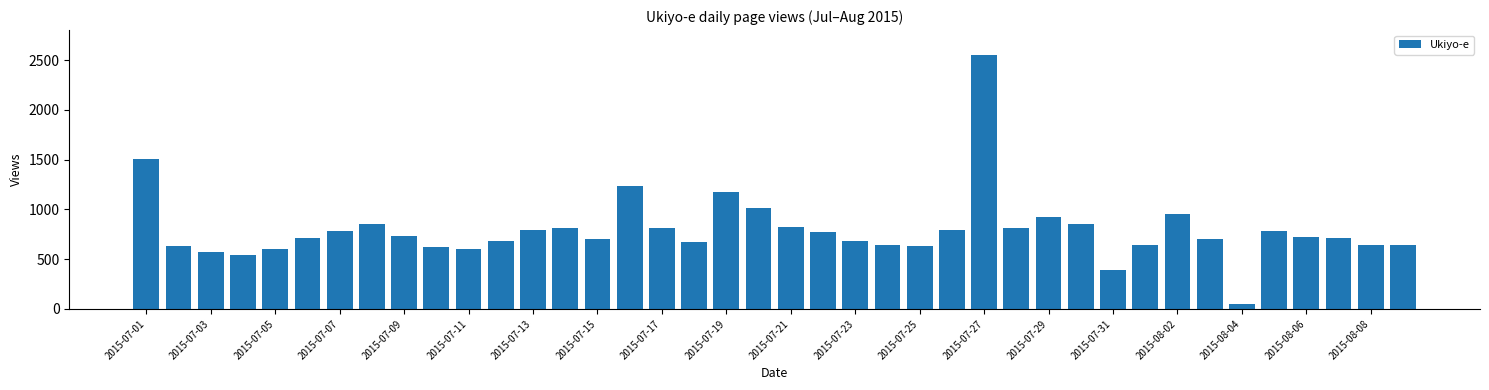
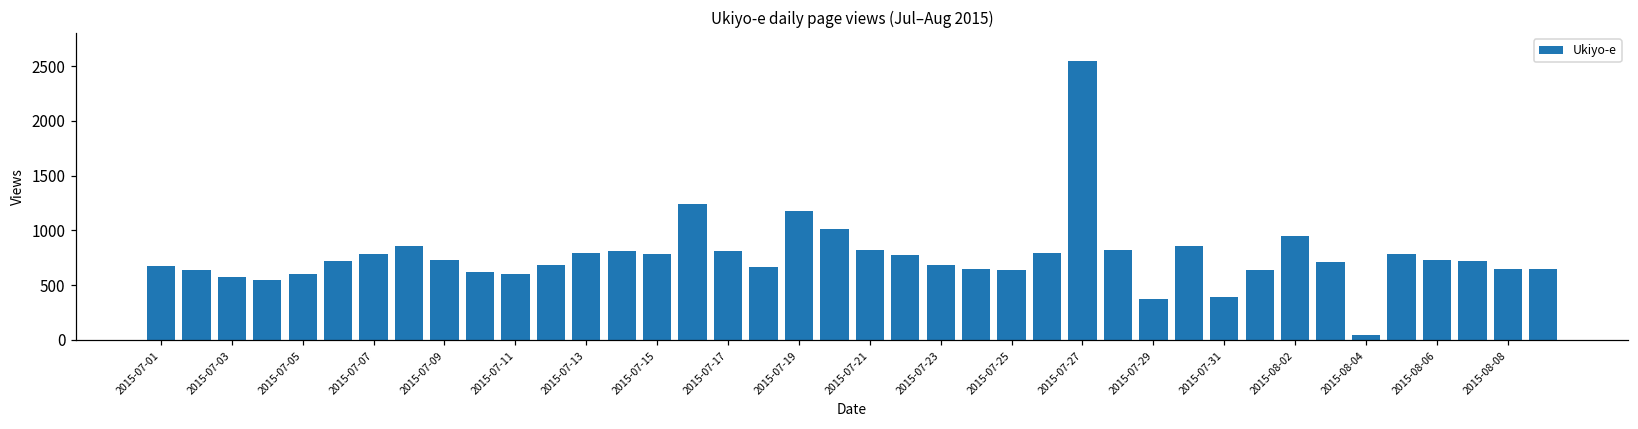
2015-07-01: 1500 -> 700
2015-07-15: 700 -> 800
2015-07-29: 900 -> 400
